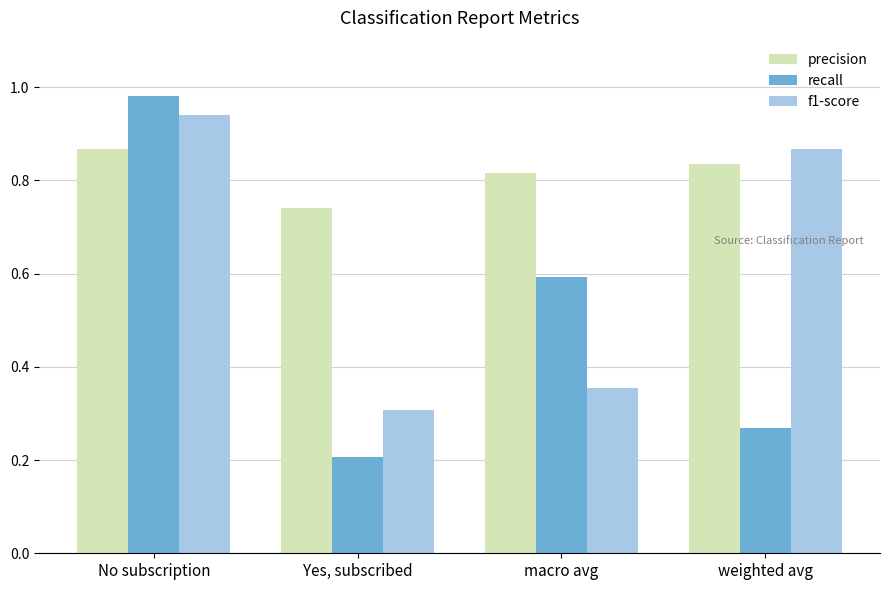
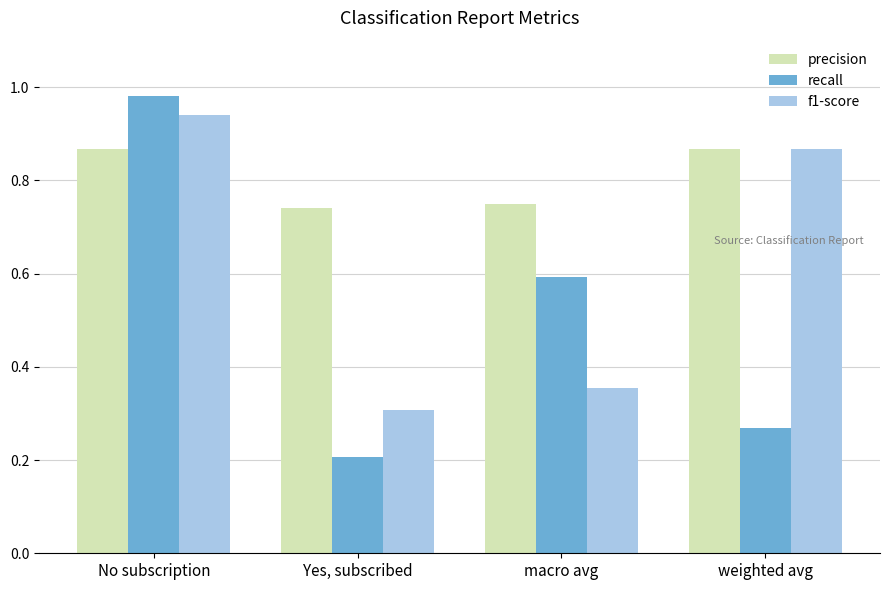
precision, macro avg: 0.82 -> 0.75
precision, weighted avg: 0.83 -> 0.87
